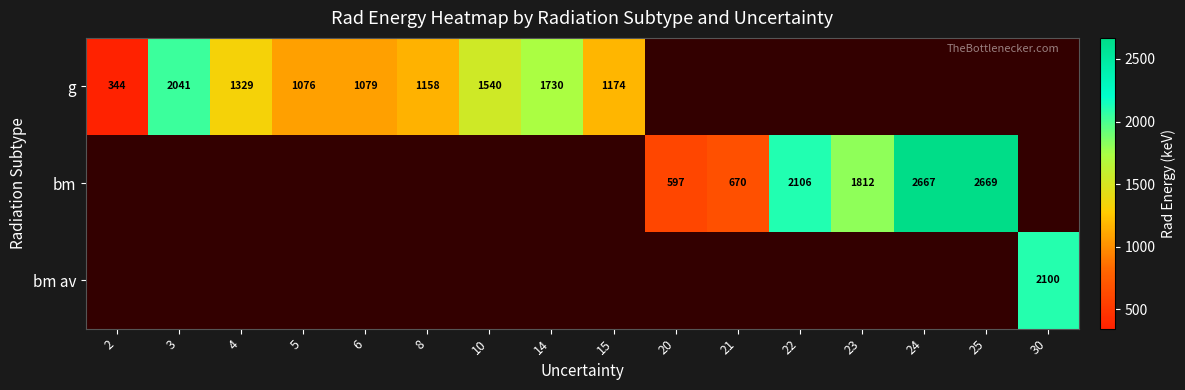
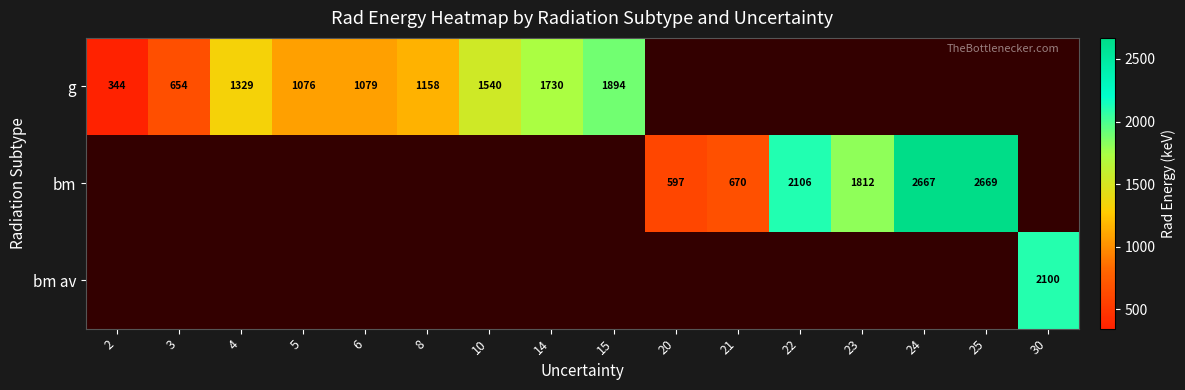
g, 3: 2041 -> 654
g, 15: 1174 -> 1894
